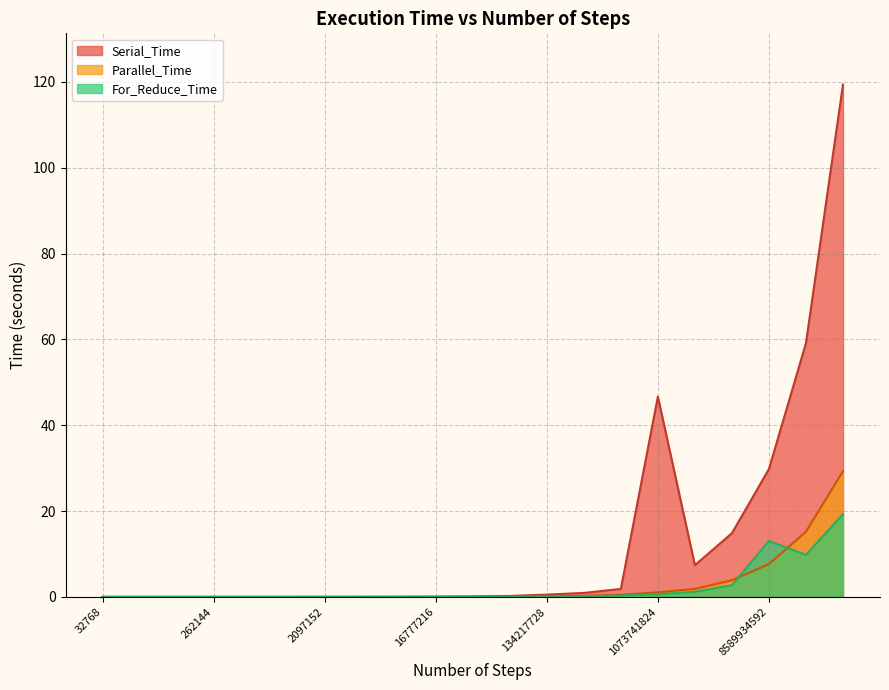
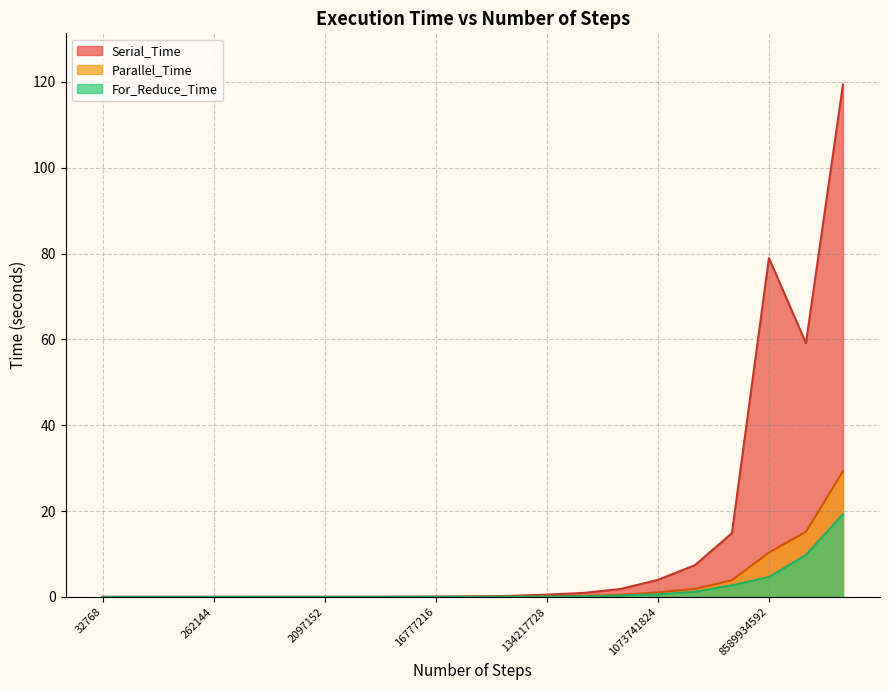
Serial_Time, 1073741824: 47 -> 4
Serial_Time, 8589934592: 30 -> 79
Parallel_Time, 8589934592: 8 -> 10
For_Reduce_Time, 8589934592: 13 -> 5
